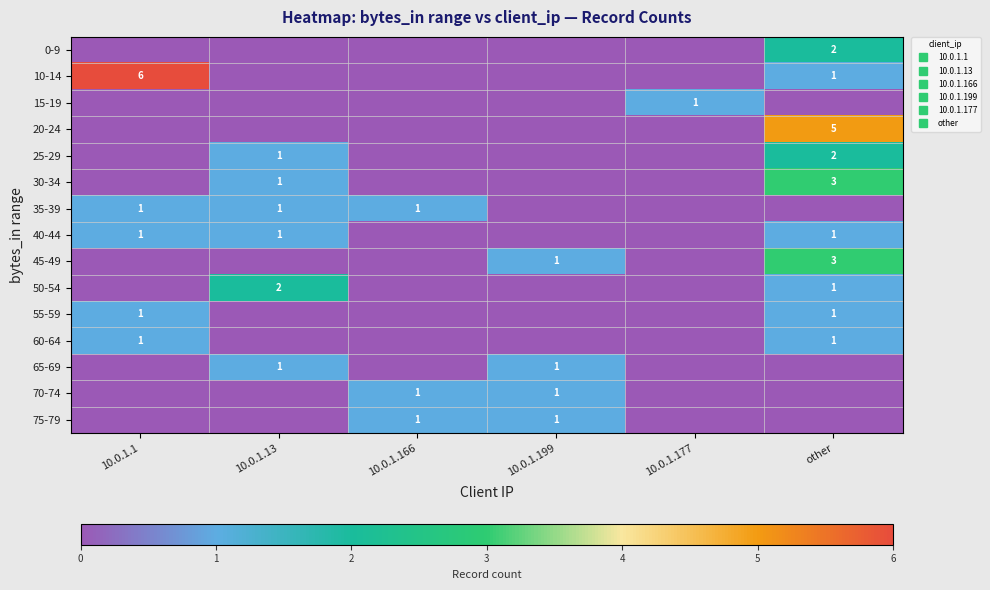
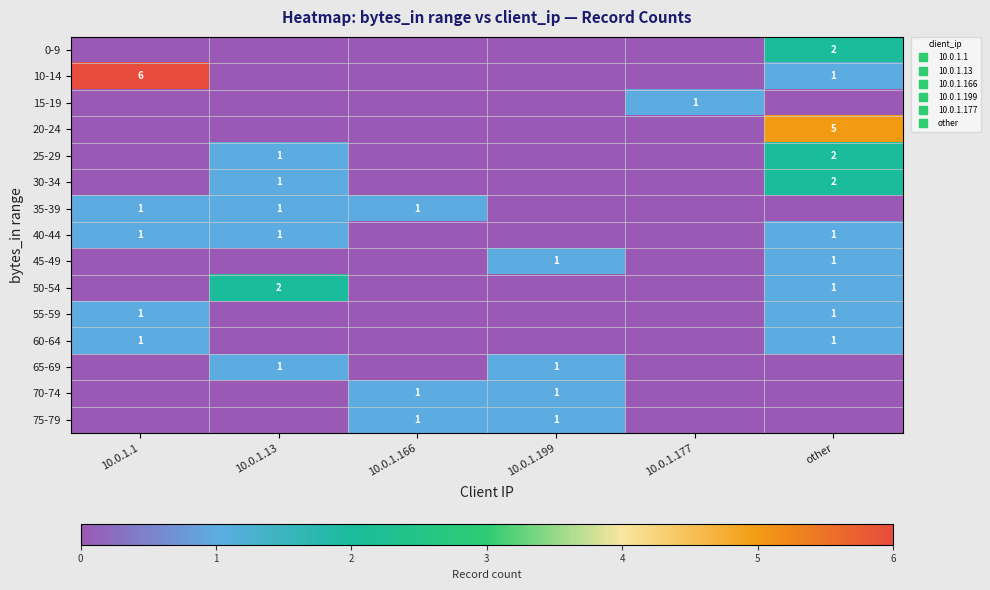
30-34, other: 3 -> 2
45-49, other: 3 -> 1
